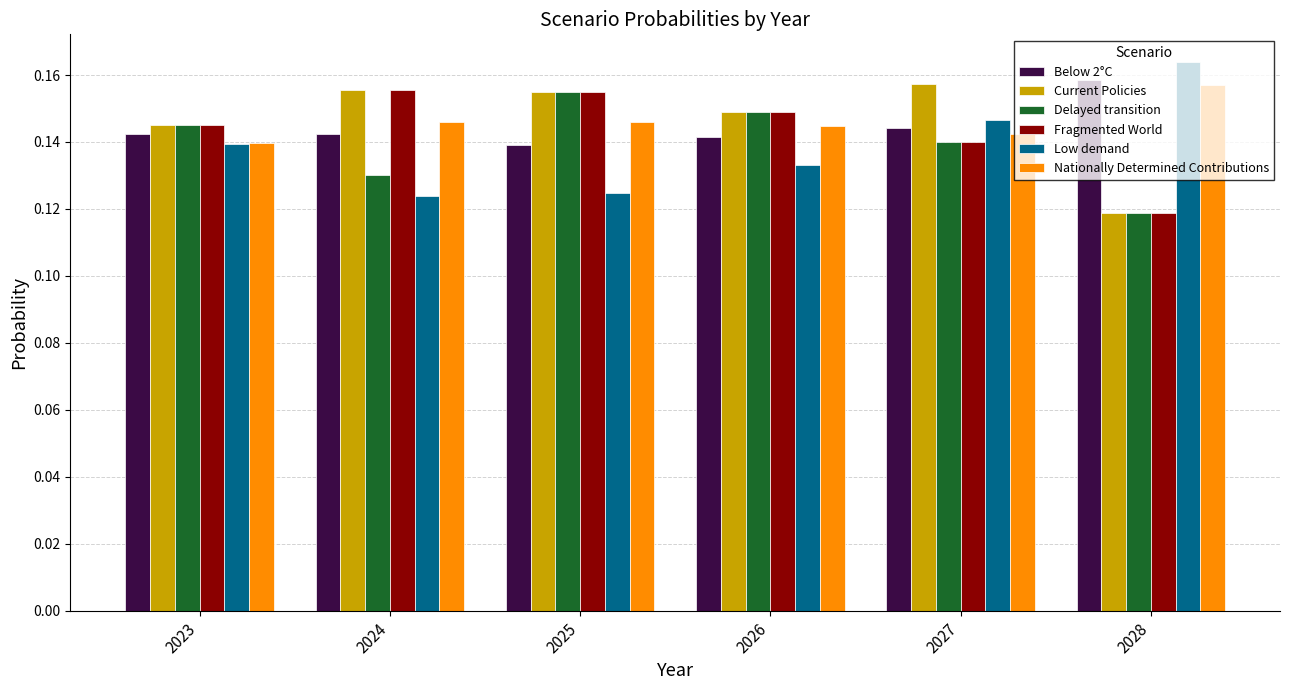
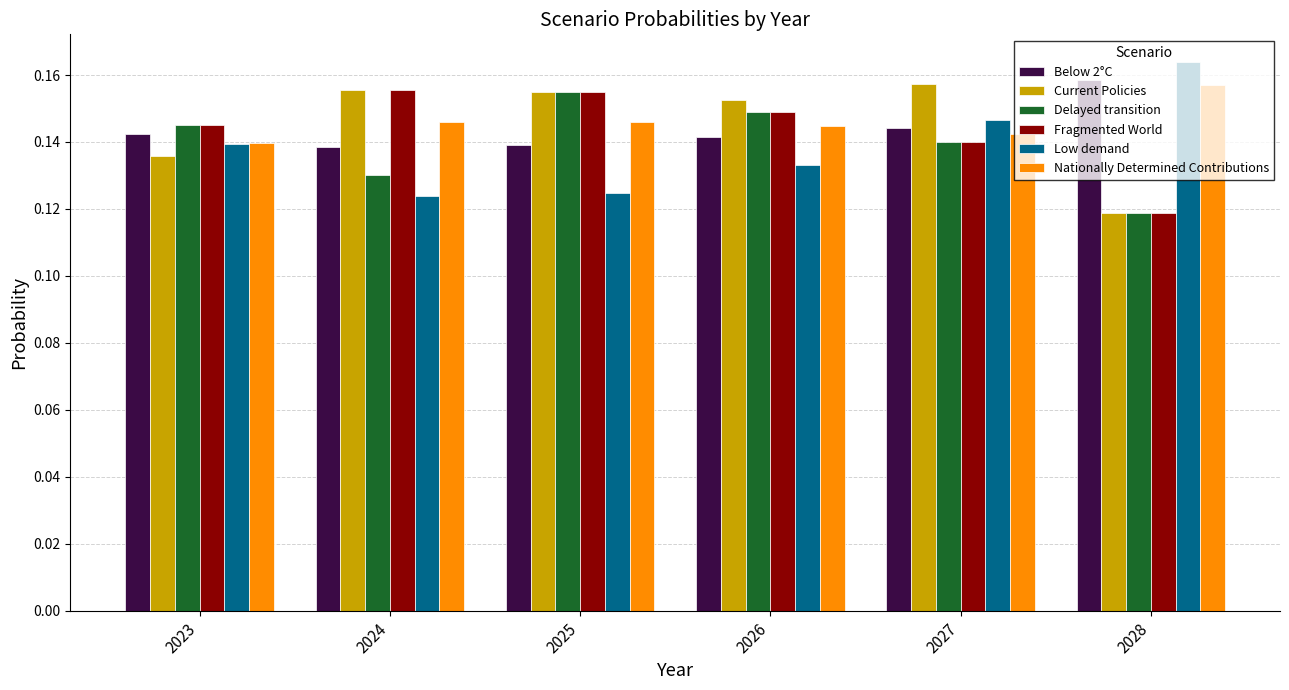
Current Policies, 2023: 0.145 -> 0.136
Below 2°C, 2024: 0.142 -> 0.139
Current Policies, 2026: 0.149 -> 0.153
